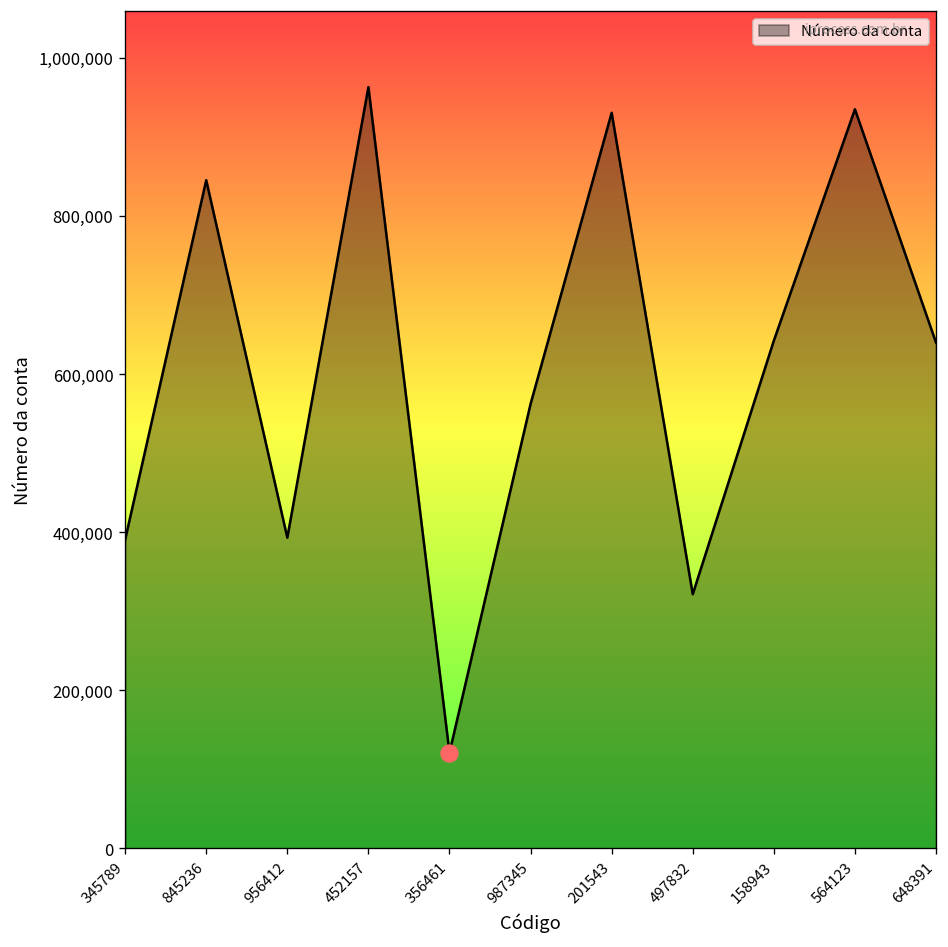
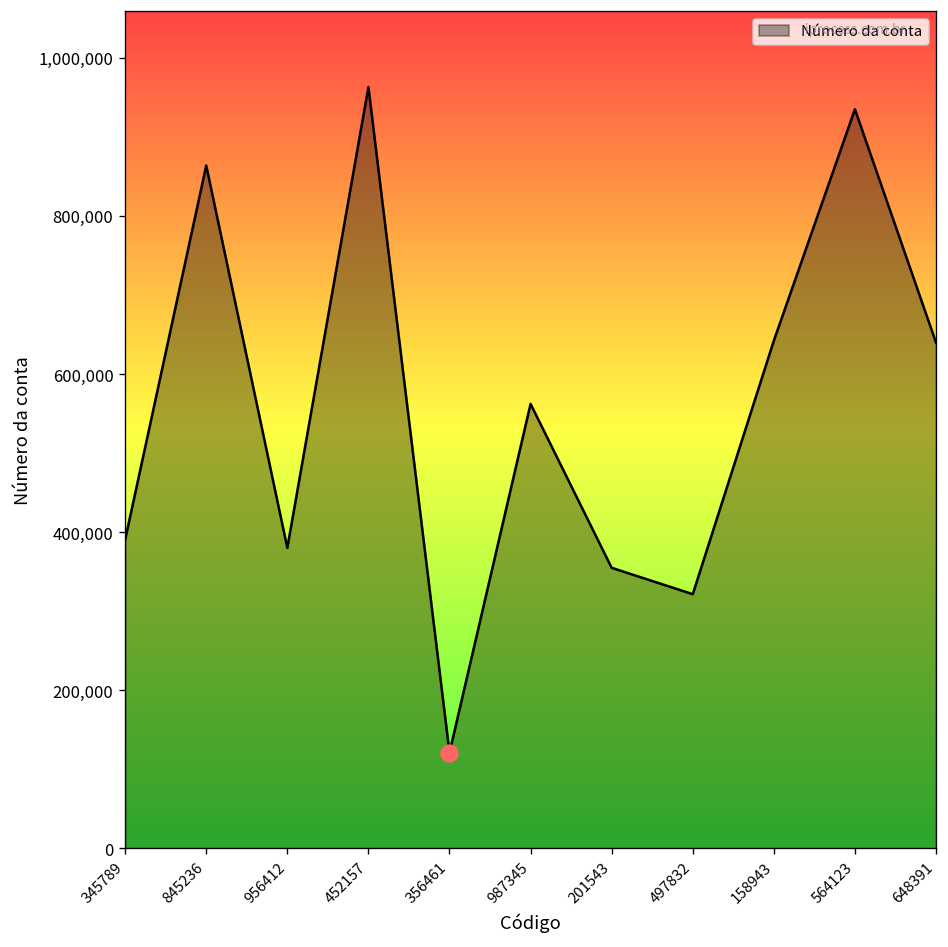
Número da conta, 845236: 850,000 -> 860,000
Número da conta, 956412: 390,000 -> 380,000
Número da conta, 201543: 930,000 -> 350,000
